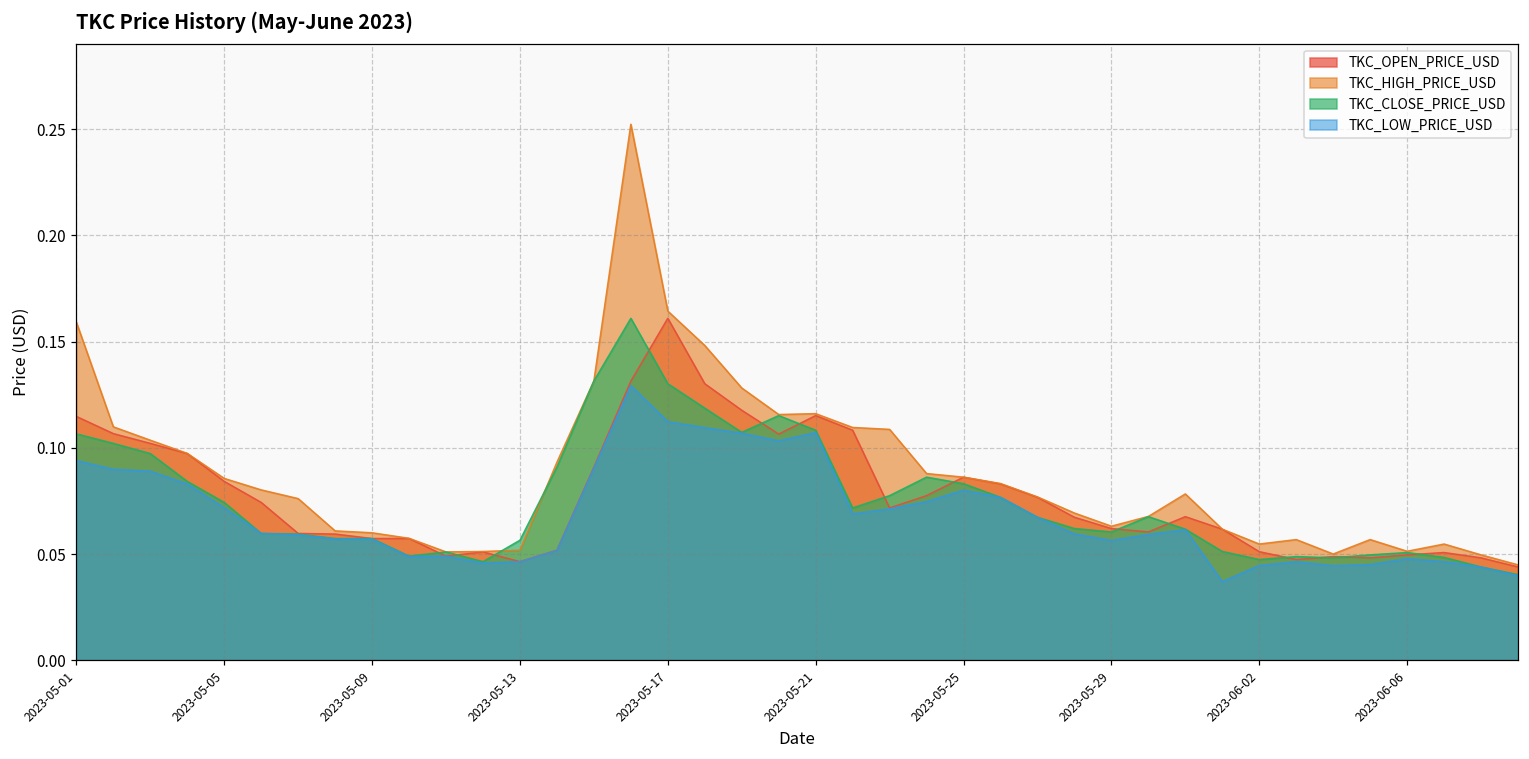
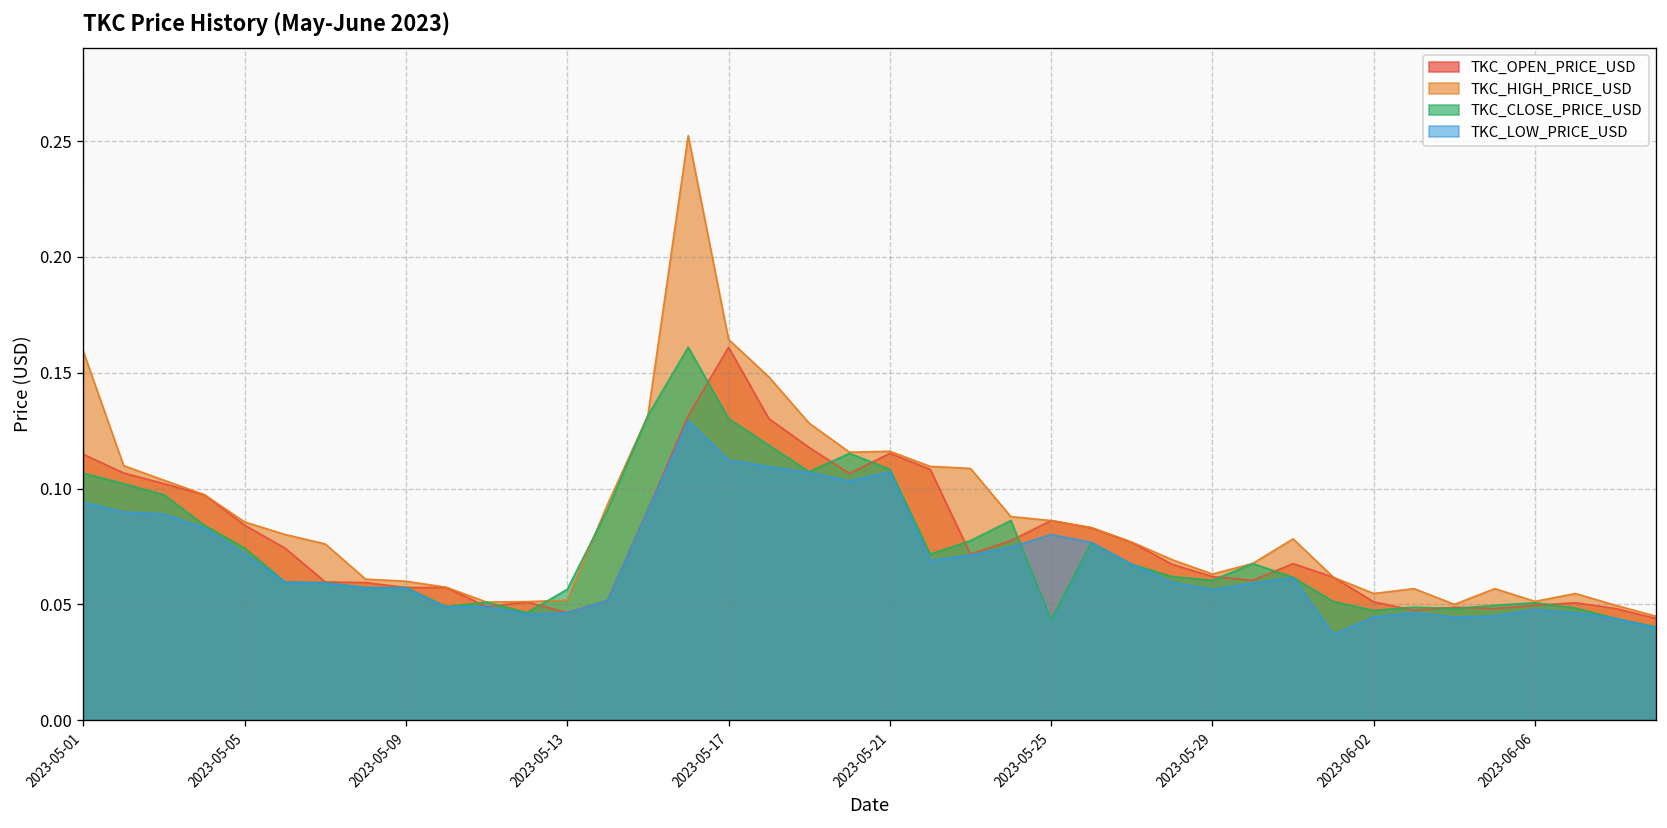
TKC_CLOSE_PRICE_USD, 2023-05-25: 0.083 -> 0.043
